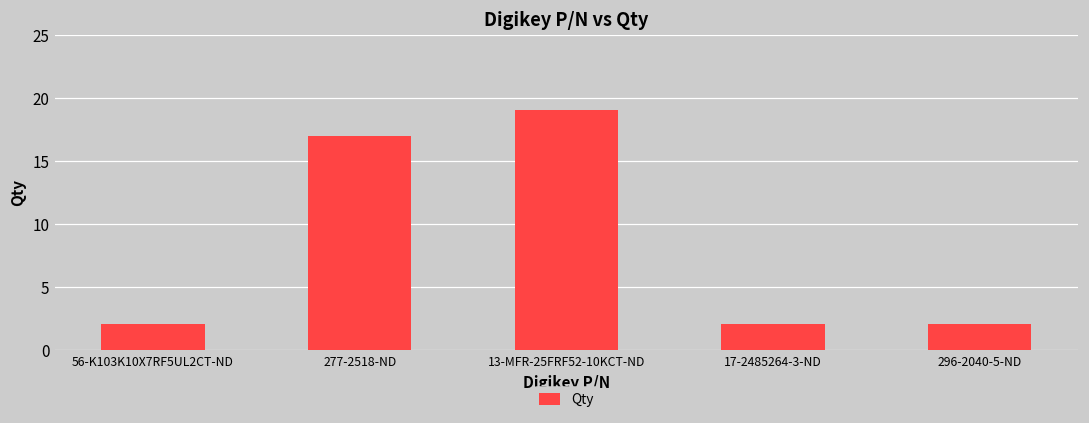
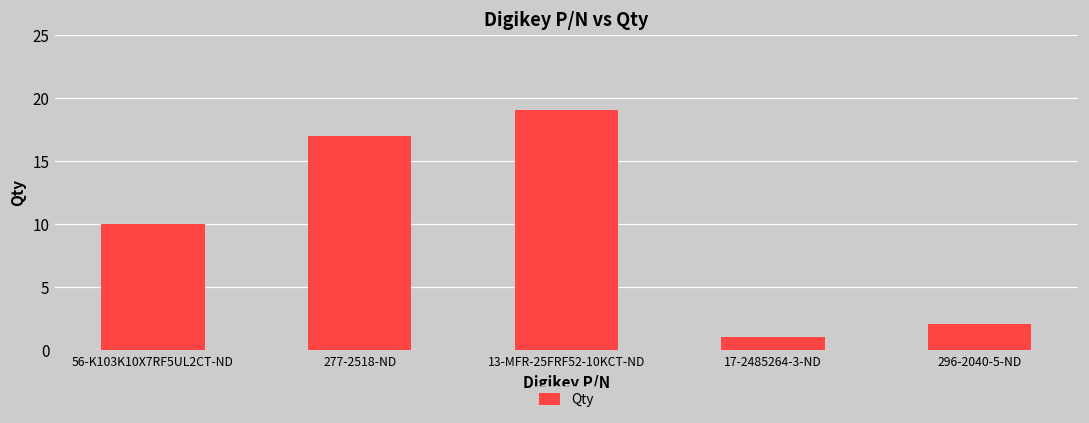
56-K103K10X7RF5UL2CT-ND: 2 -> 10
17-2485264-3-ND: 2 -> 1
